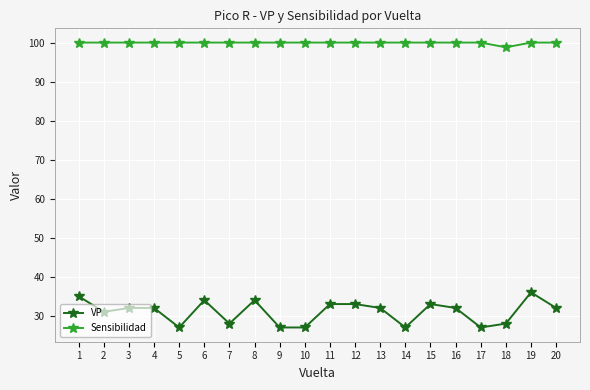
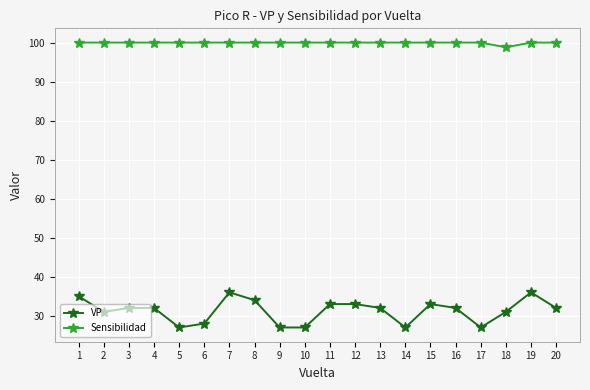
VP, 6: 34 -> 28
VP, 7: 28 -> 36
VP, 18: 28 -> 31
